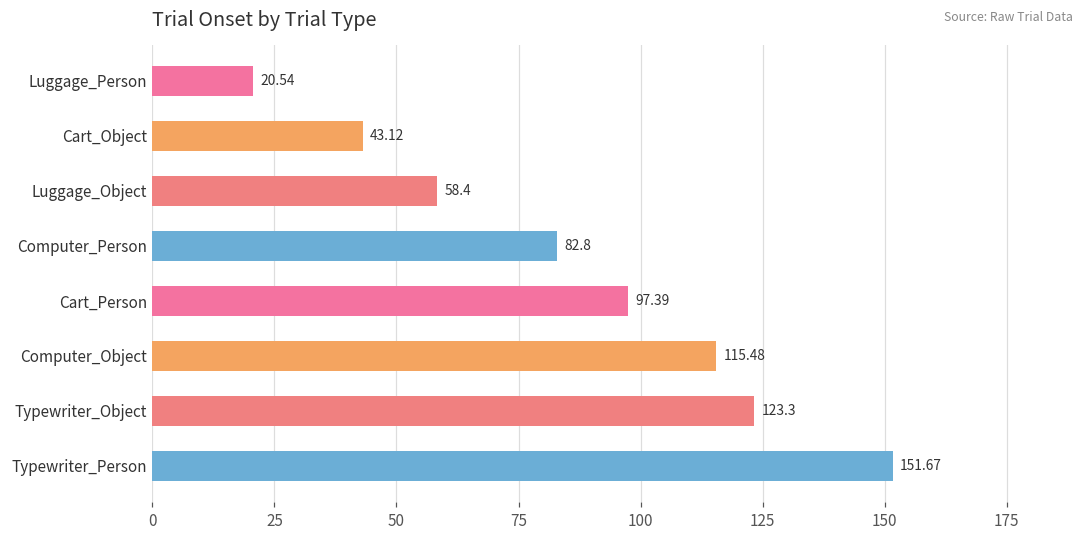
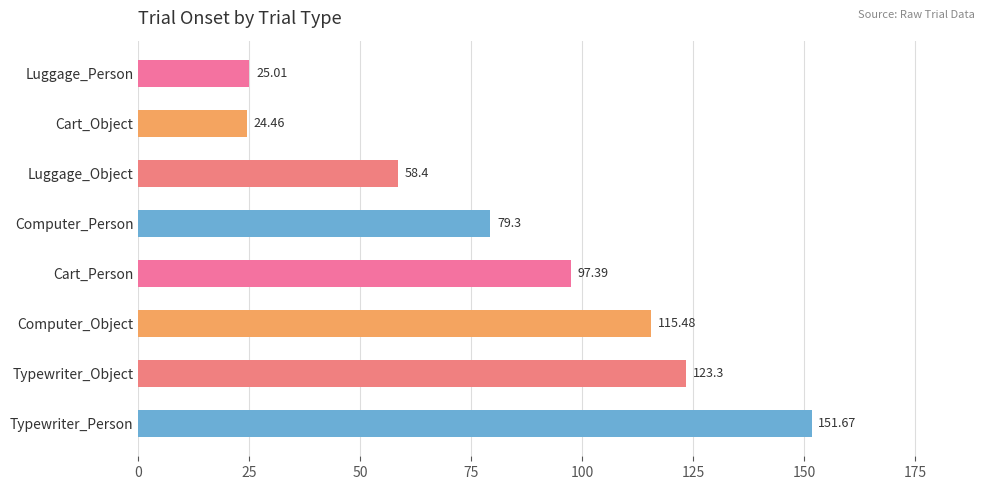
Luggage_Person: 20.54 -> 25.01
Cart_Object: 43.12 -> 24.46
Computer_Person: 82.8 -> 79.3
